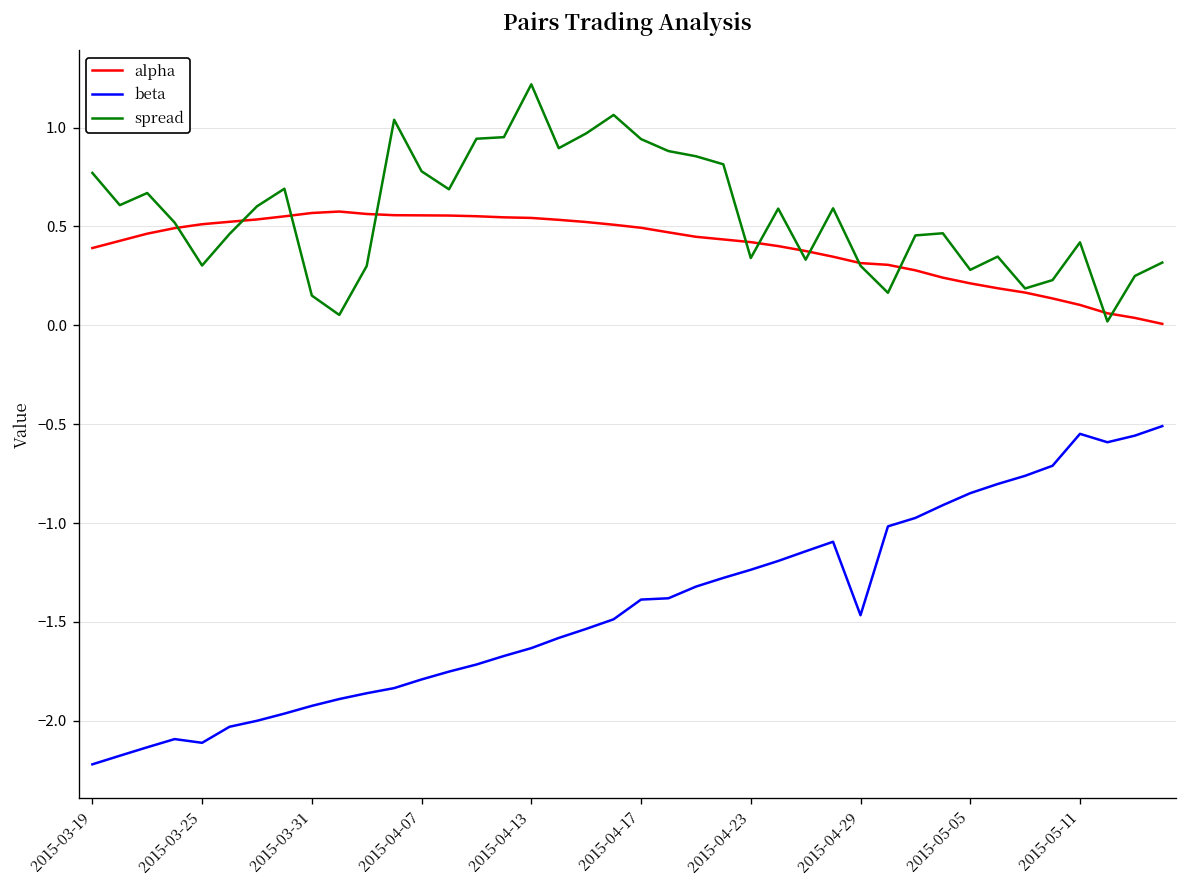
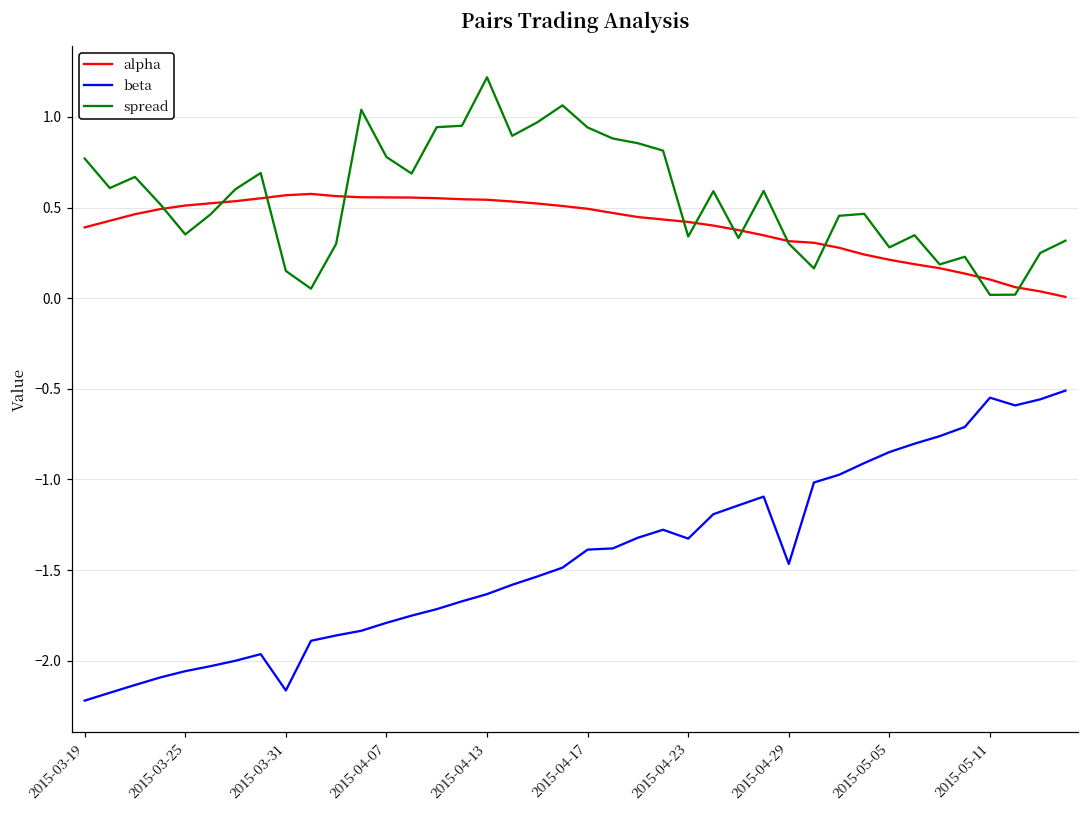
beta, 2015-03-25: -2.11 -> -2.06
spread, 2015-03-25: 0.30 -> 0.35
beta, 2015-03-31: -1.92 -> -2.16
beta, 2015-04-23: -1.24 -> -1.33
spread, 2015-05-11: 0.42 -> 0.02
